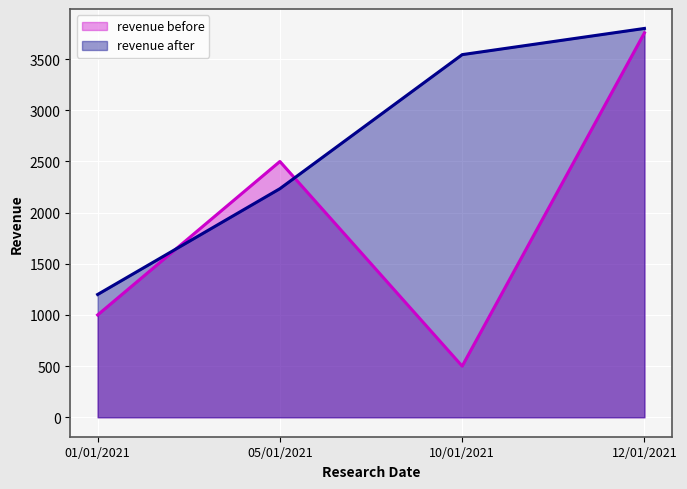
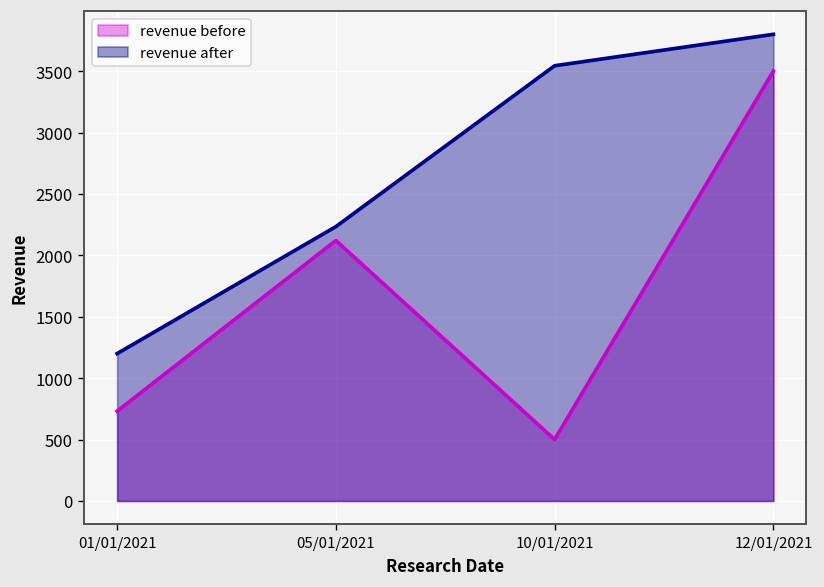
revenue before, 01/01/2021: 1000 -> 730
revenue before, 05/01/2021: 2500 -> 2120
revenue before, 12/01/2021: 3760 -> 3500
